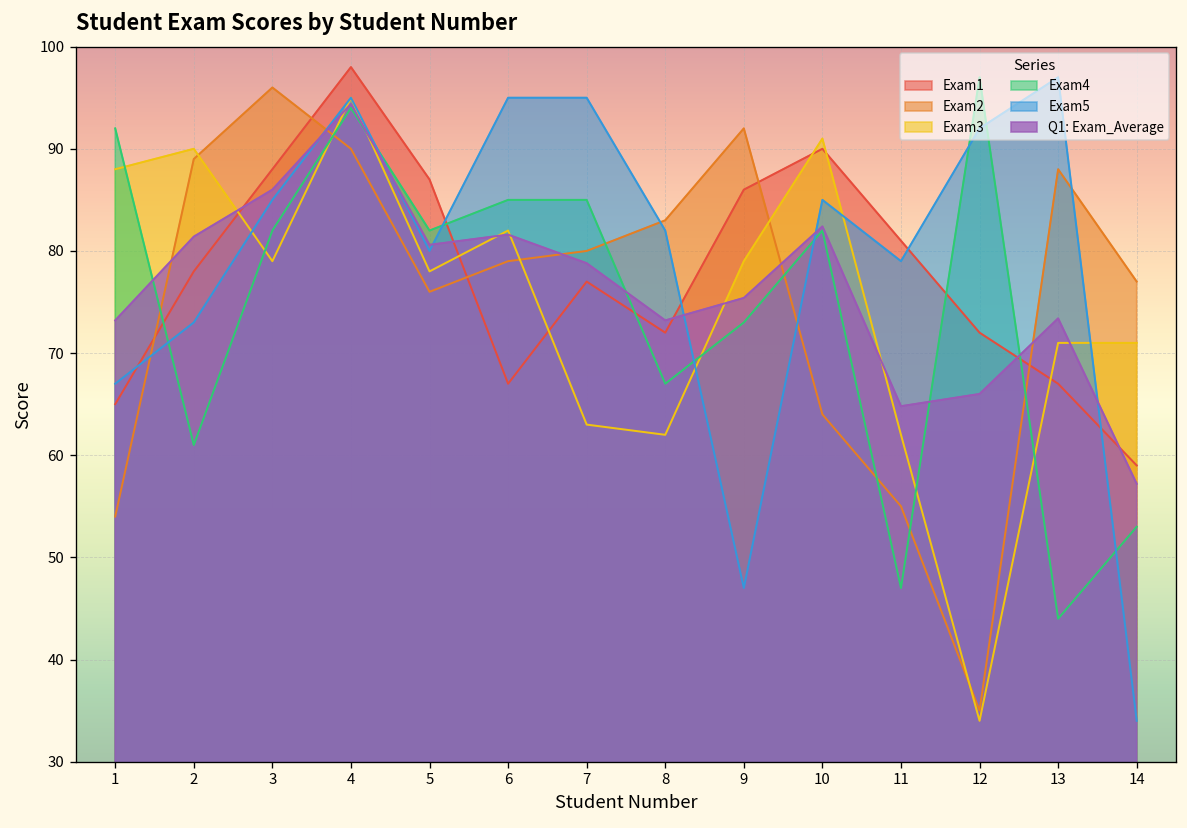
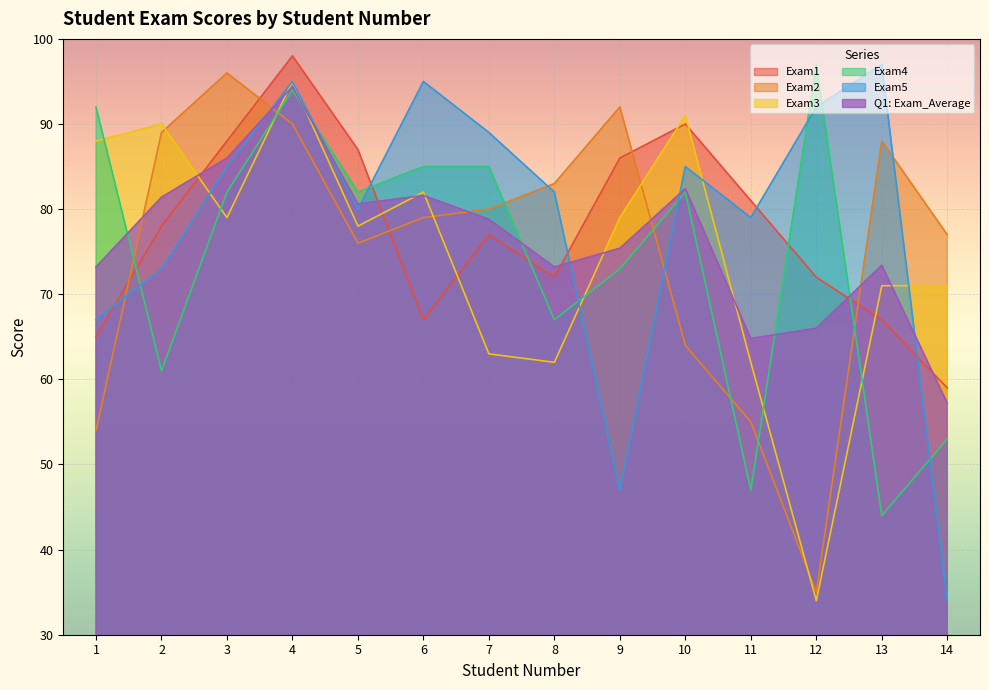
Exam5, 7: 95 -> 89
